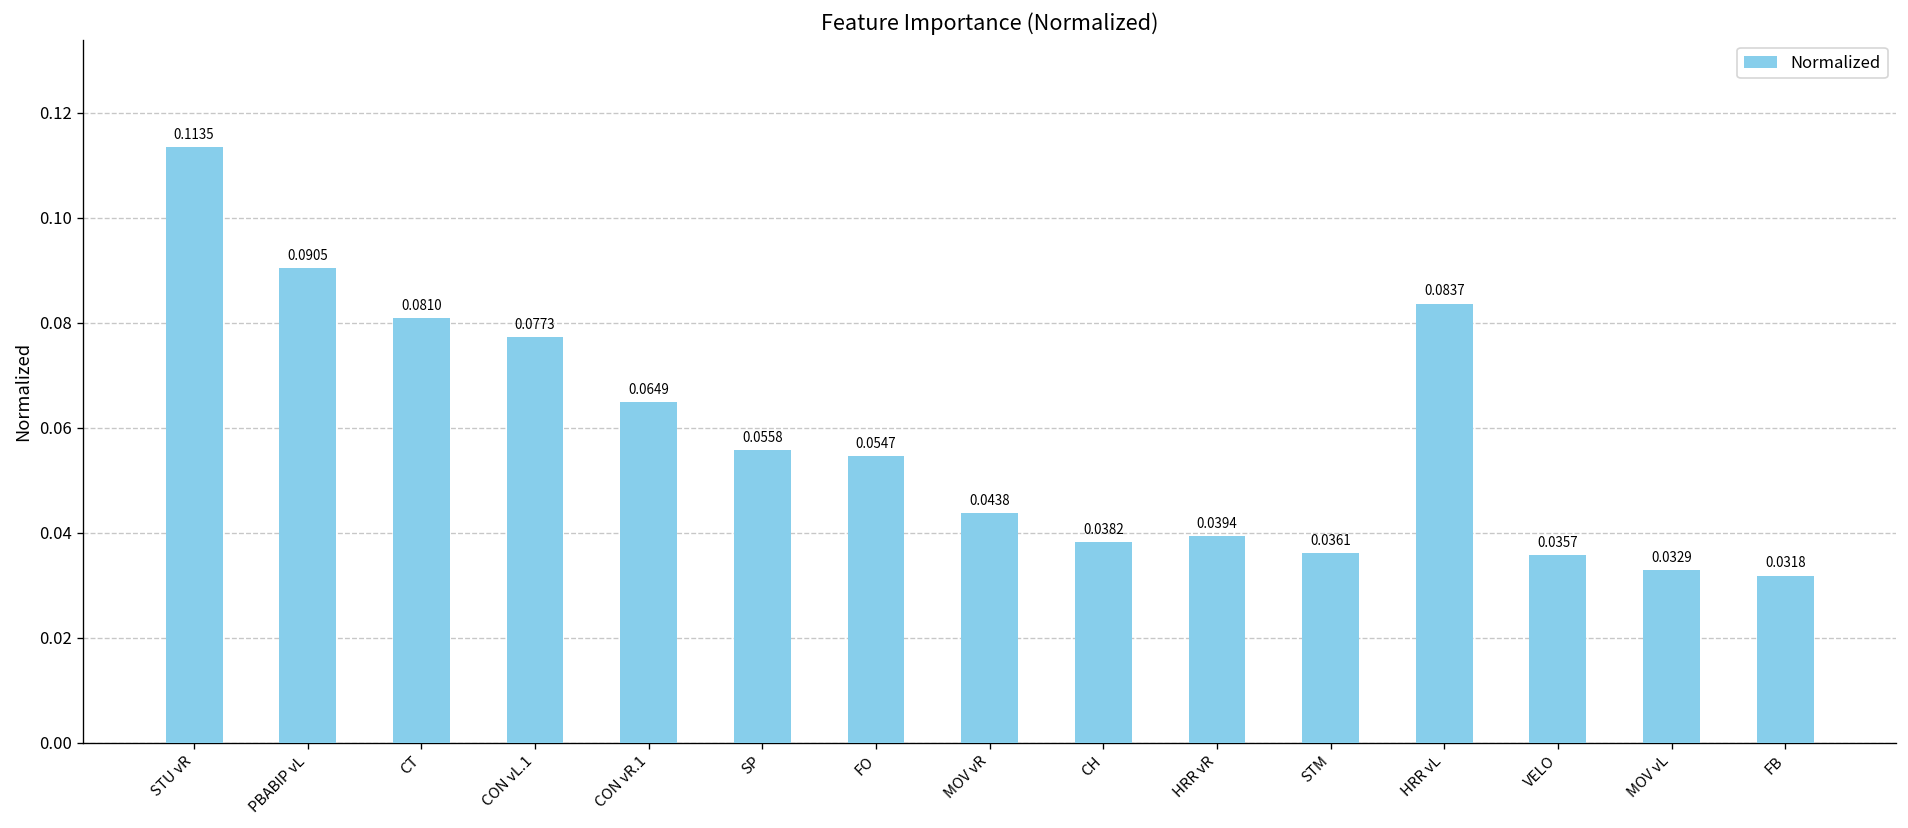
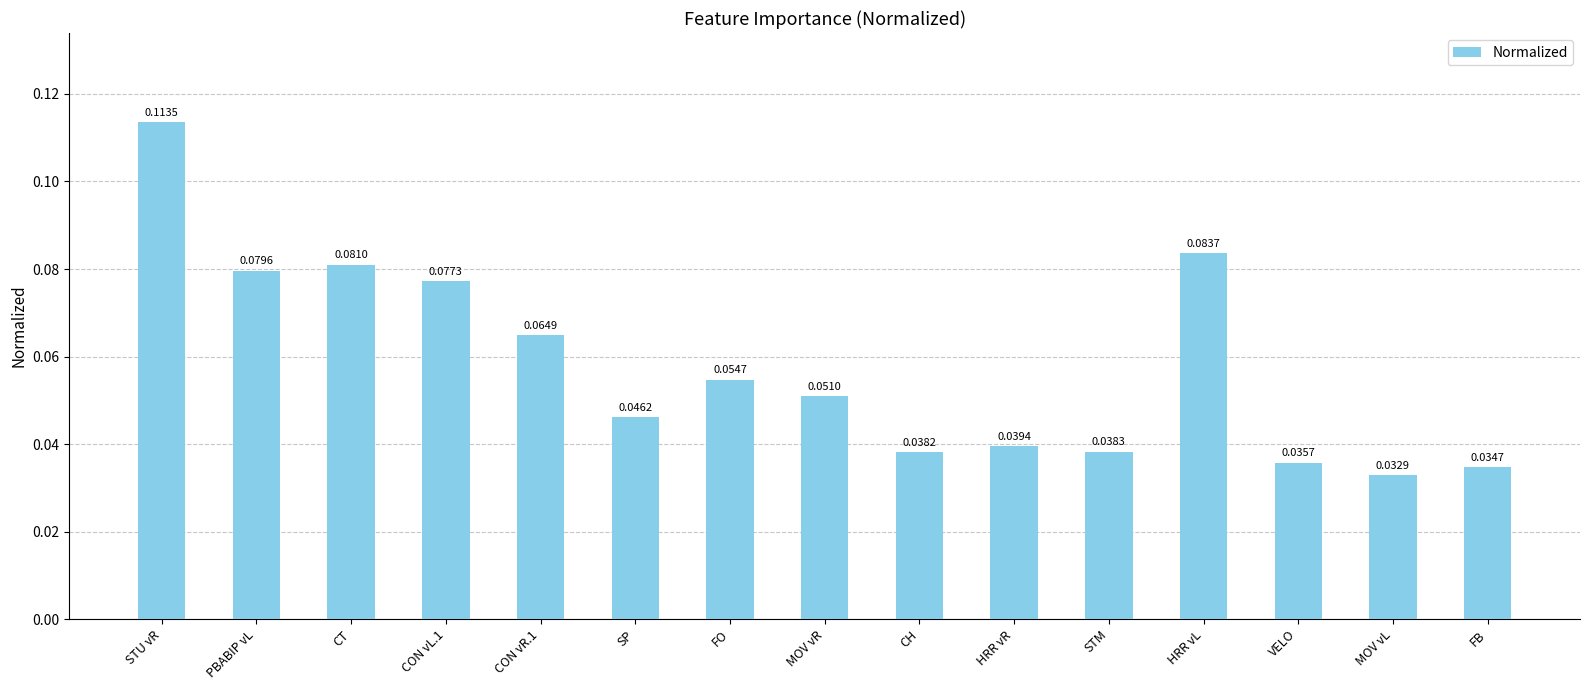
PBABIP vL: 0.0905 -> 0.0796
SP: 0.0558 -> 0.0462
MOV vR: 0.0438 -> 0.0510
STM: 0.0361 -> 0.0383
FB: 0.0318 -> 0.0347
